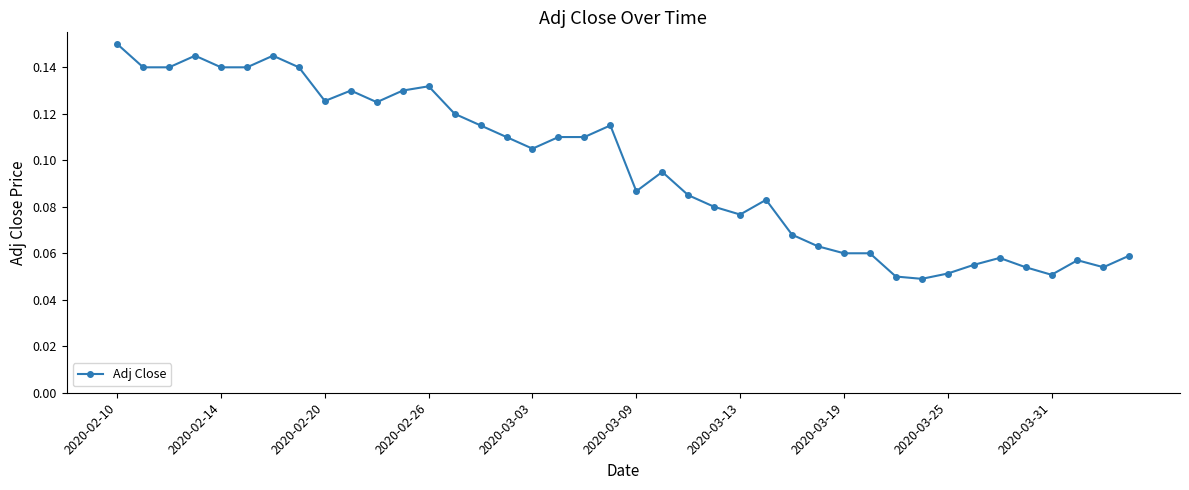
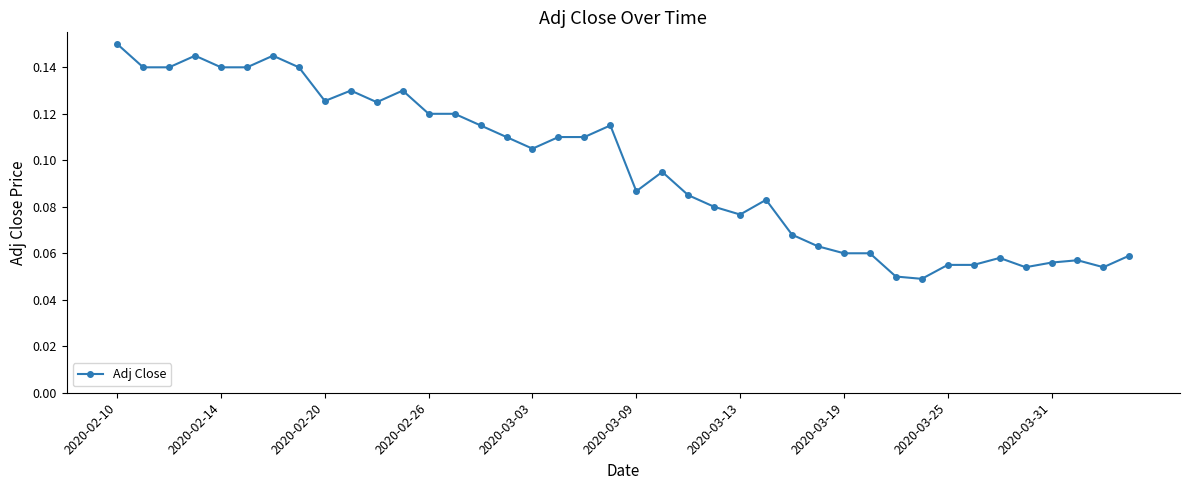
2020-02-26: 0.132 -> 0.120
2020-03-25: 0.051 -> 0.055
2020-03-31: 0.051 -> 0.056
